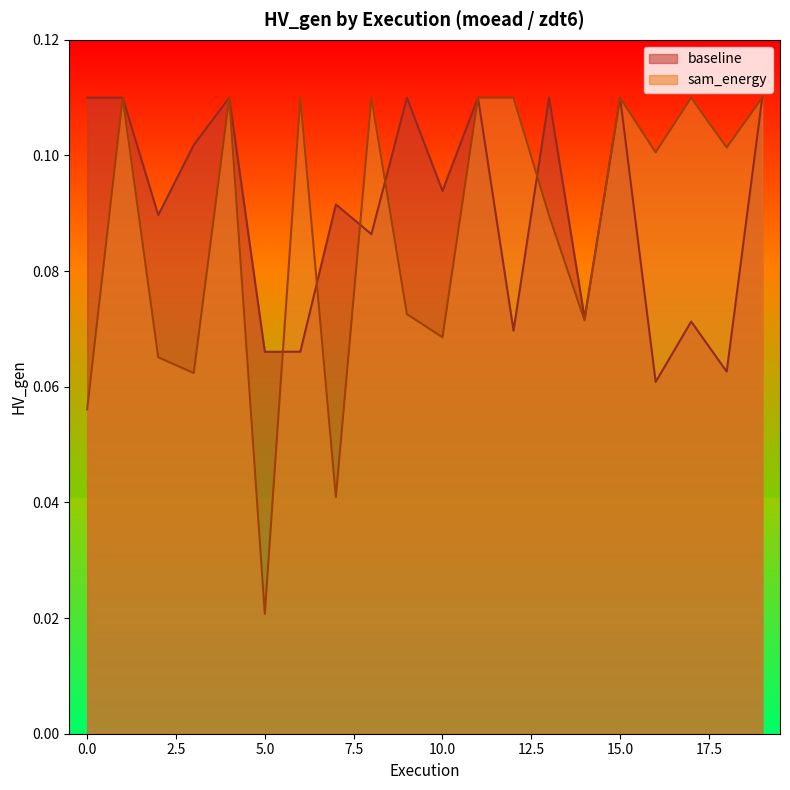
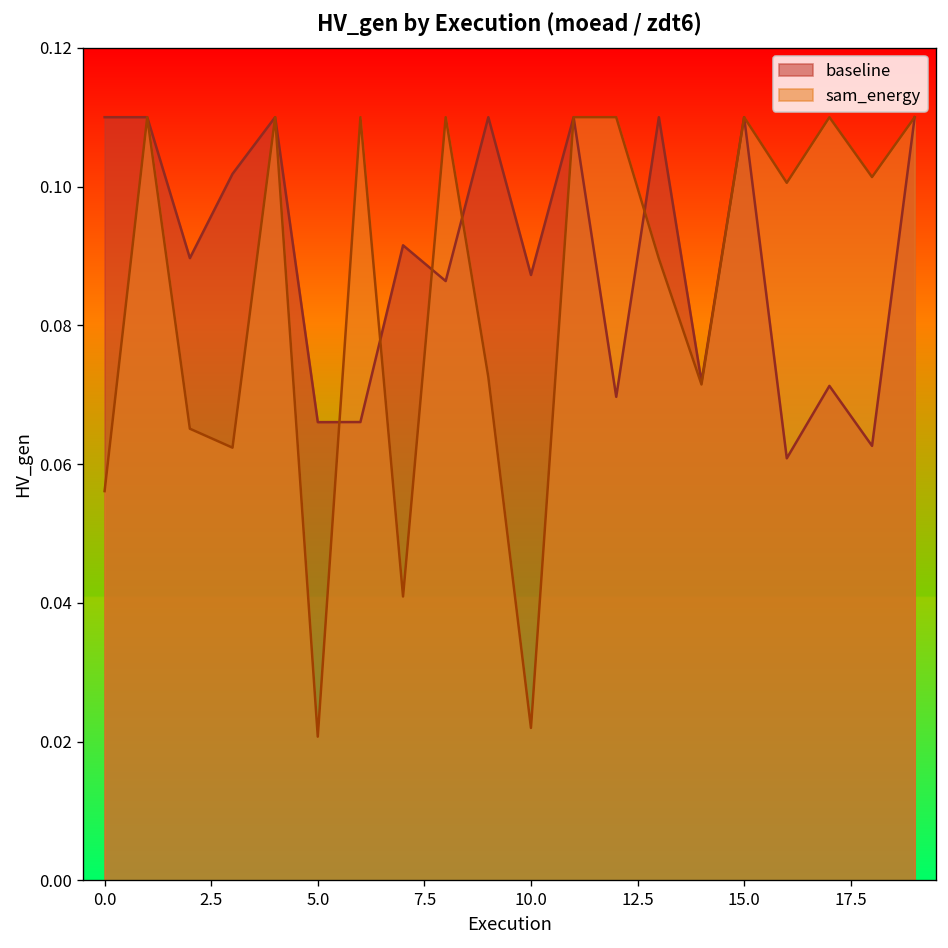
baseline, 10.0: 0.094 -> 0.087
sam_energy, 10.0: 0.069 -> 0.022
